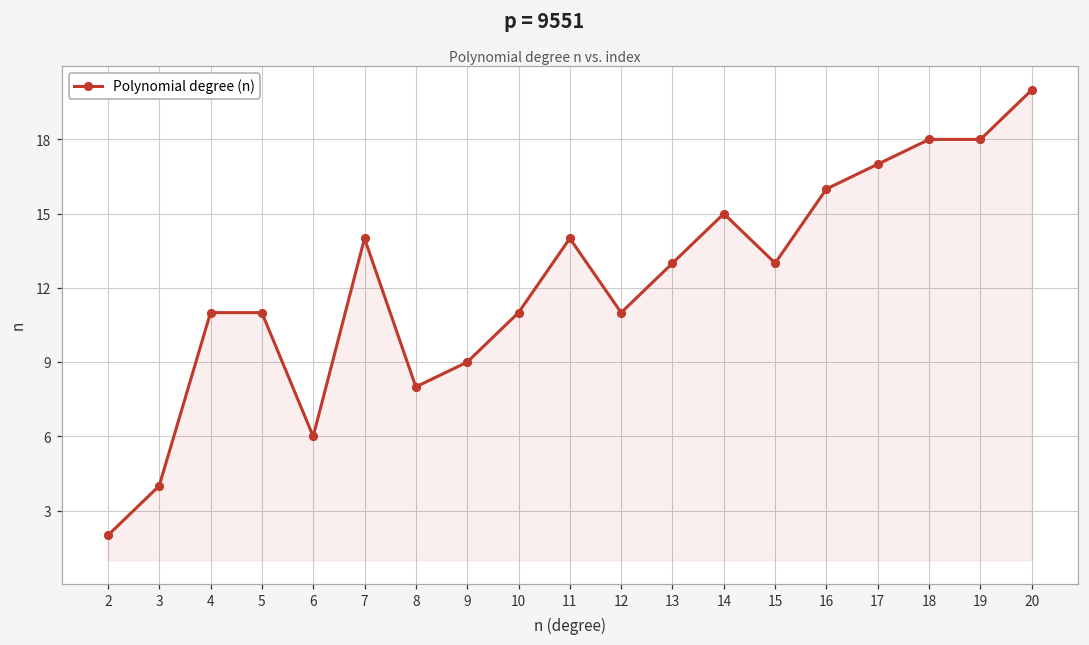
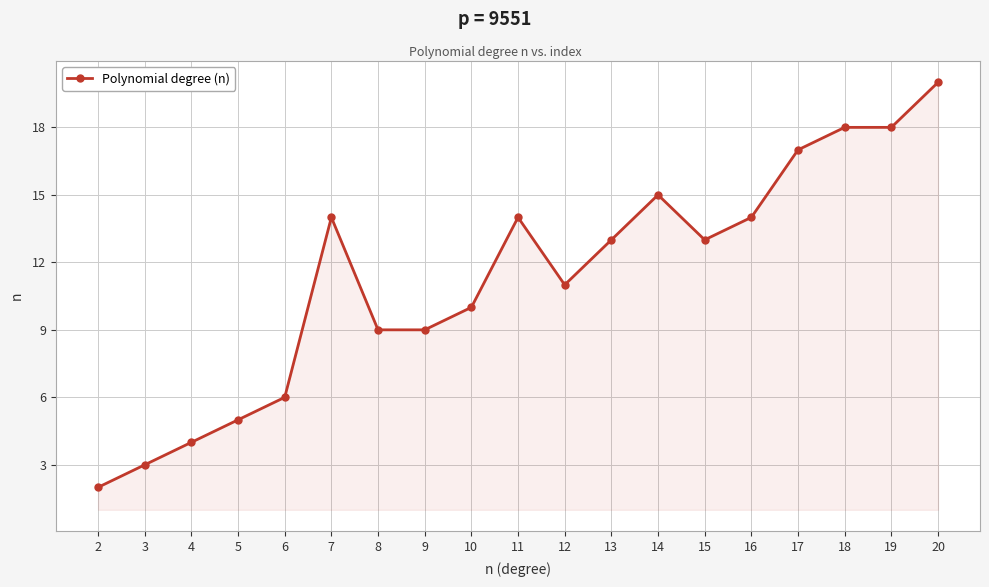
3: 4 -> 3
4: 11 -> 4
5: 11 -> 5
8: 8 -> 9
10: 11 -> 10
16: 16 -> 14
